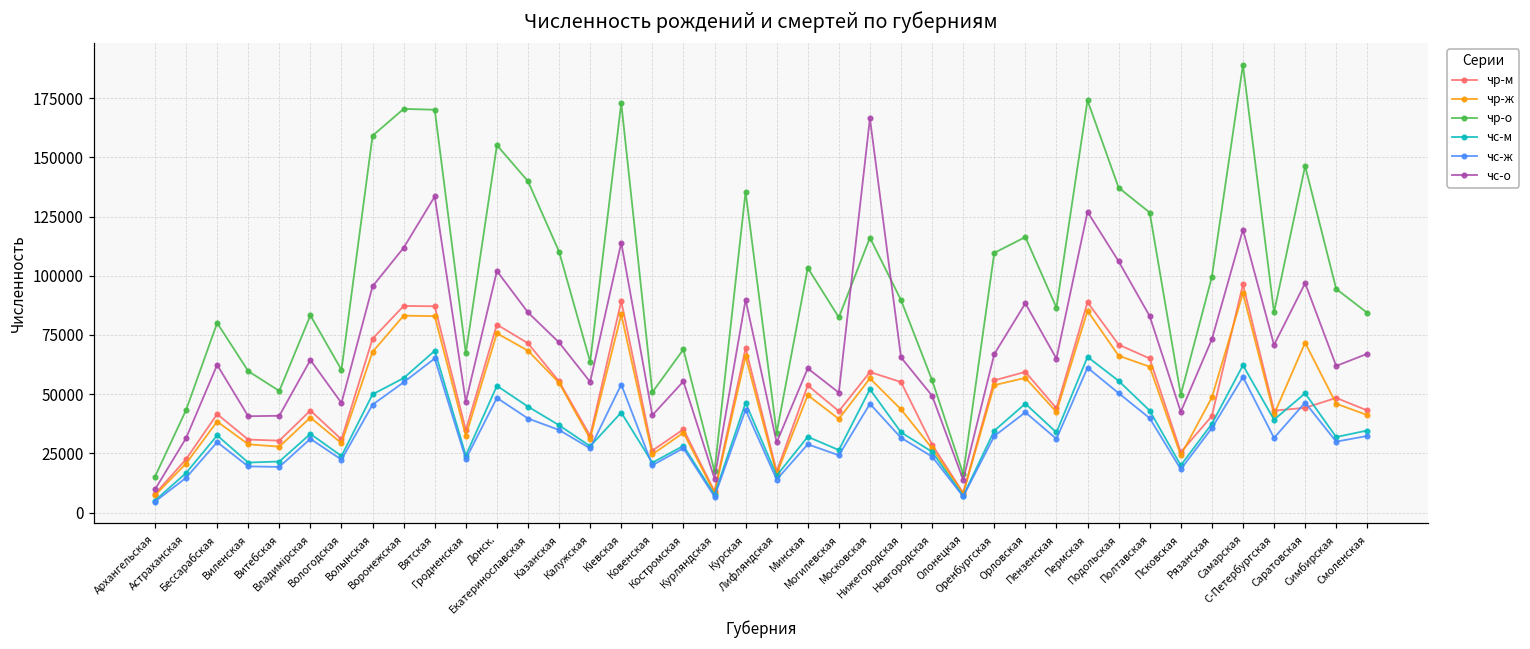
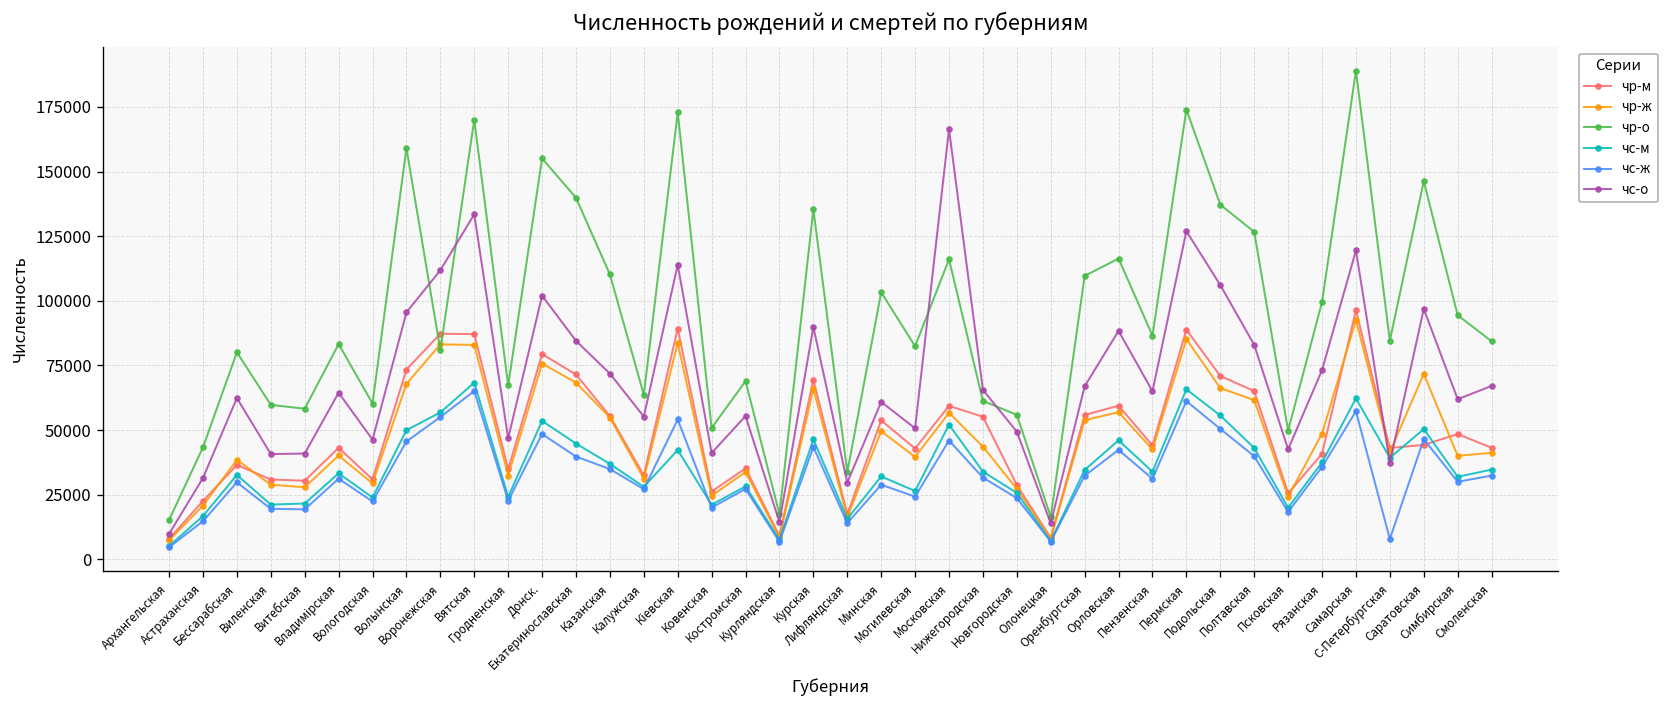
чр-м, Бессарабская: 42000 -> 37000
чр-о, Витебская: 51000 -> 58000
чр-о, Воронежская: 170000 -> 81000
чр-о, Нижегородская: 90000 -> 61000
чс-ж, С-Петербургская: 32000 -> 8000
чс-о, С-Петербургская: 71000 -> 37000
чр-ж, Симбирская: 46000 -> 40000
